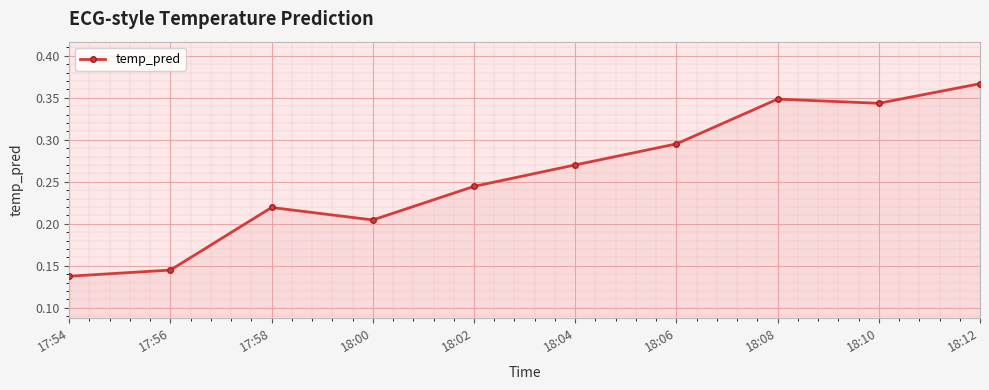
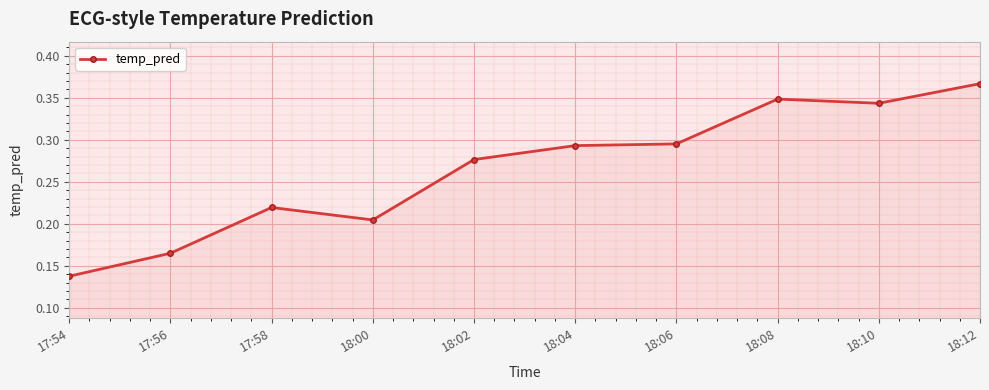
17:56: 0.14 -> 0.17
18:02: 0.24 -> 0.28
18:04: 0.27 -> 0.29
